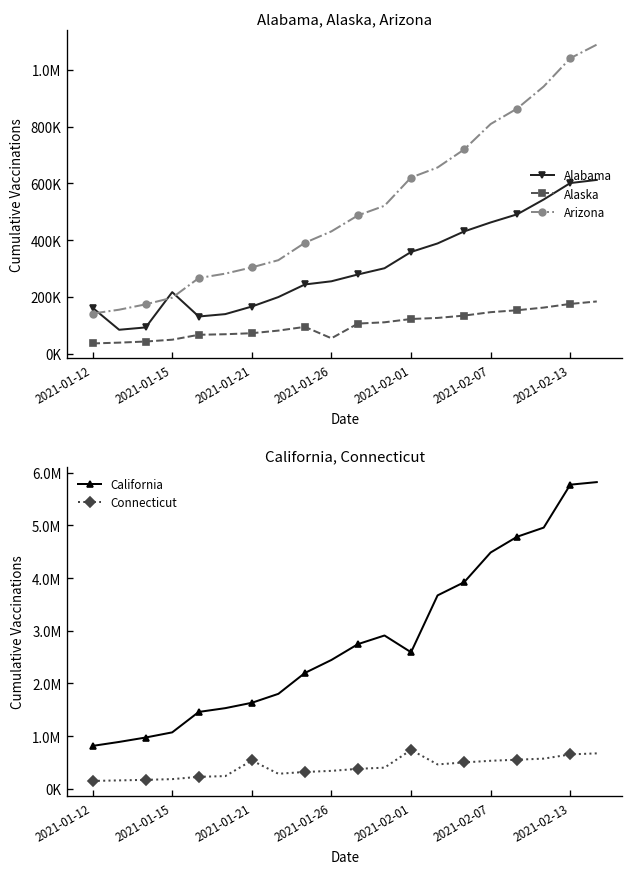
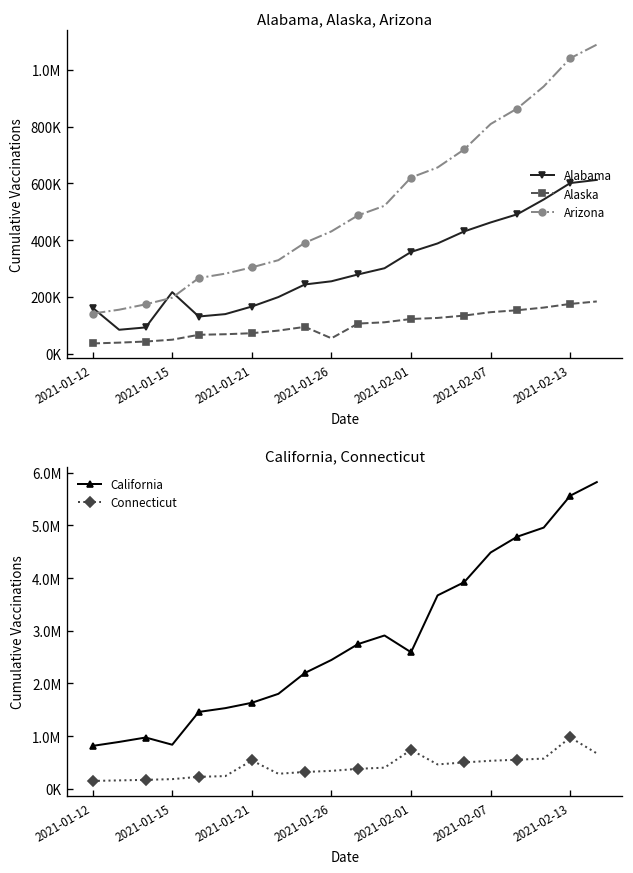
California, Connecticut, California, 2021-01-15: 1100000 -> 800000
California, Connecticut, California, 2021-02-13: 5800000 -> 5600000
California, Connecticut, Connecticut, 2021-02-13: 700000 -> 1000000
